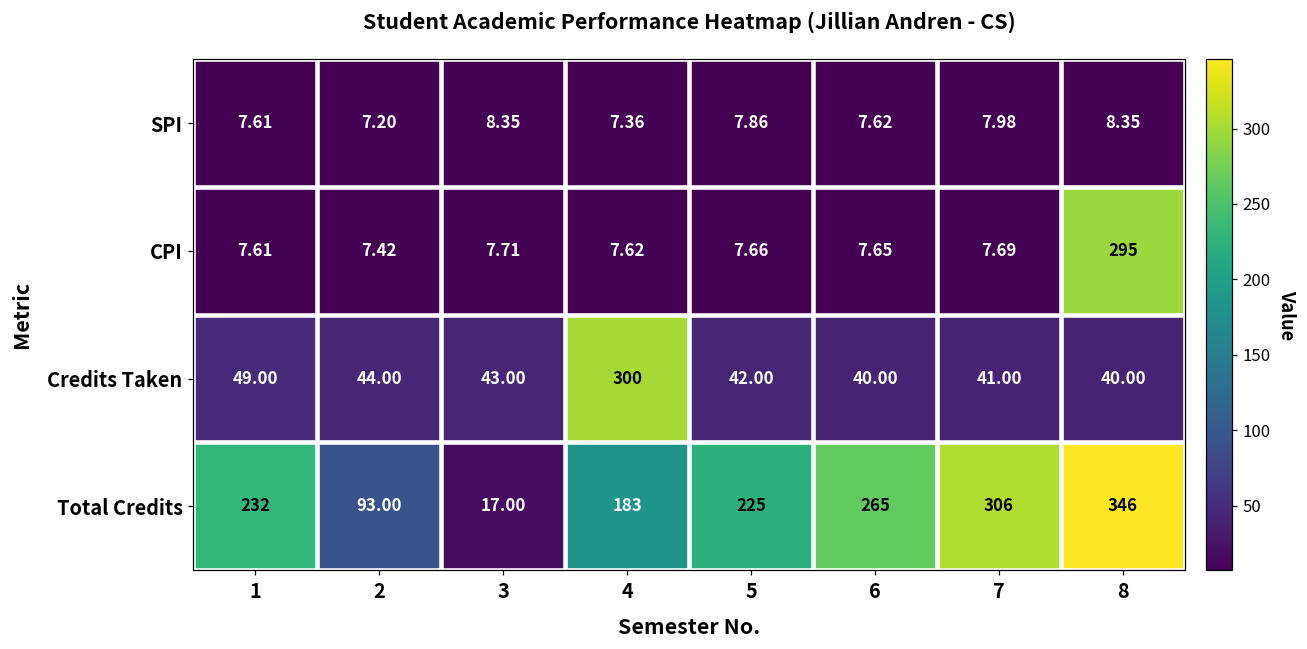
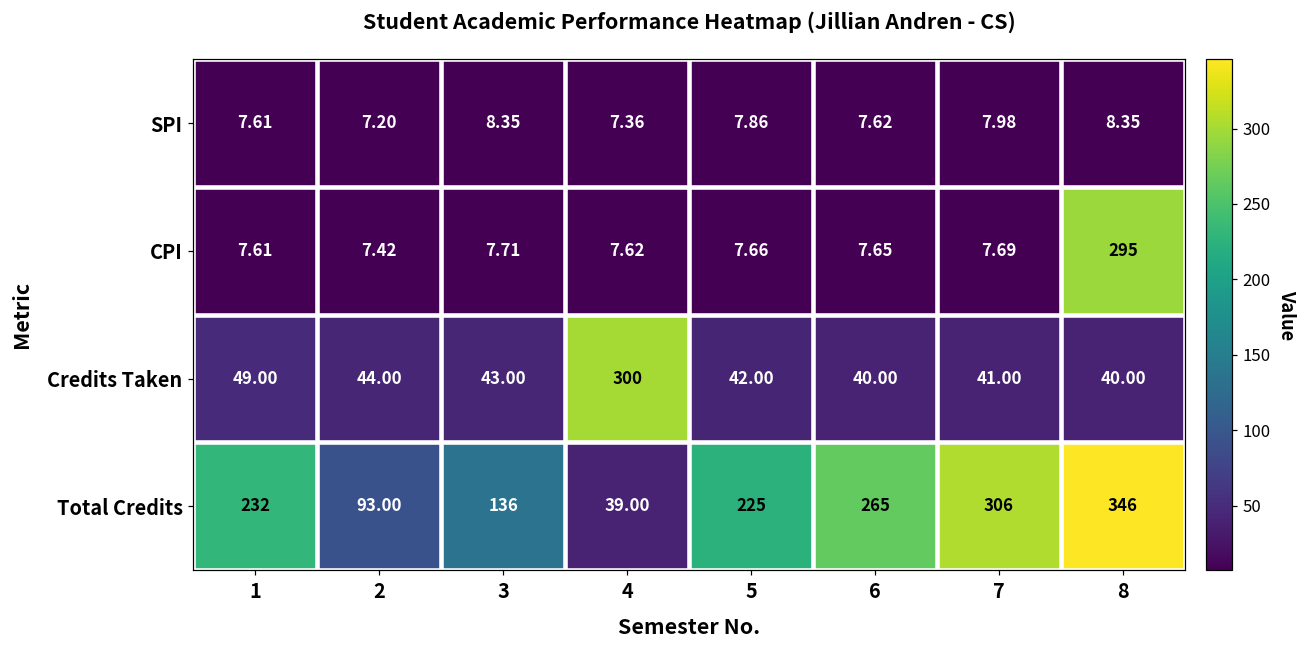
Total Credits, 3: 17.00 -> 136
Total Credits, 4: 183 -> 39.00
